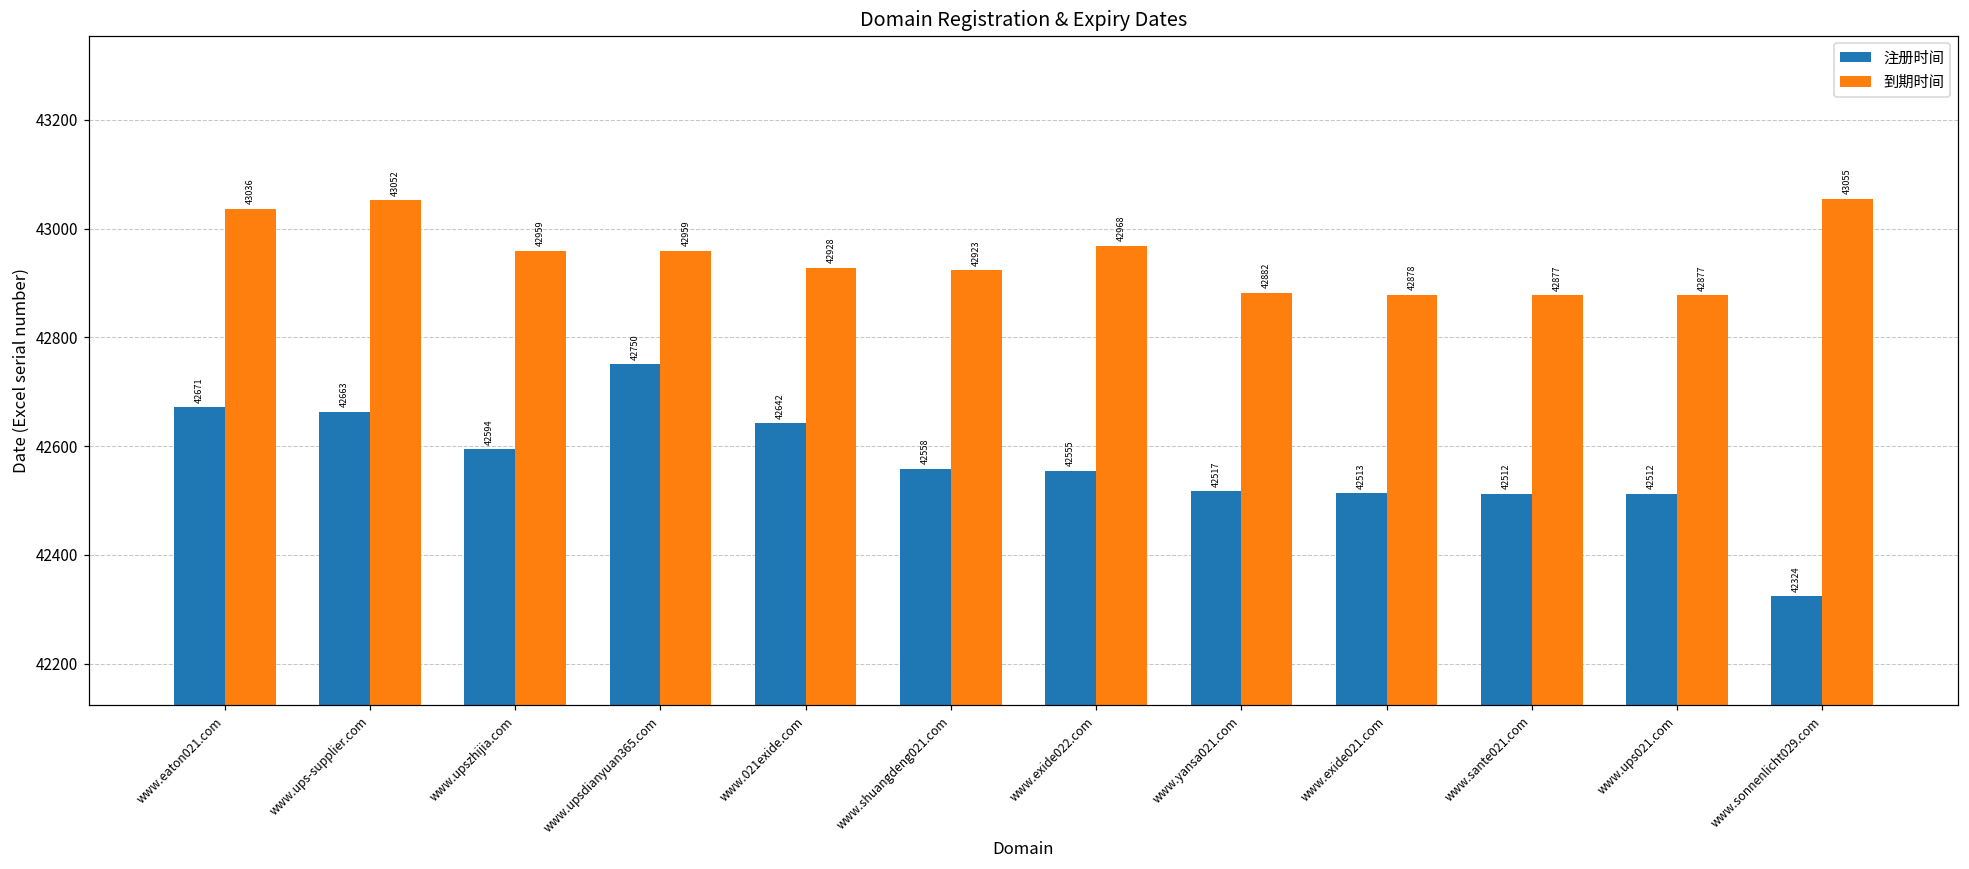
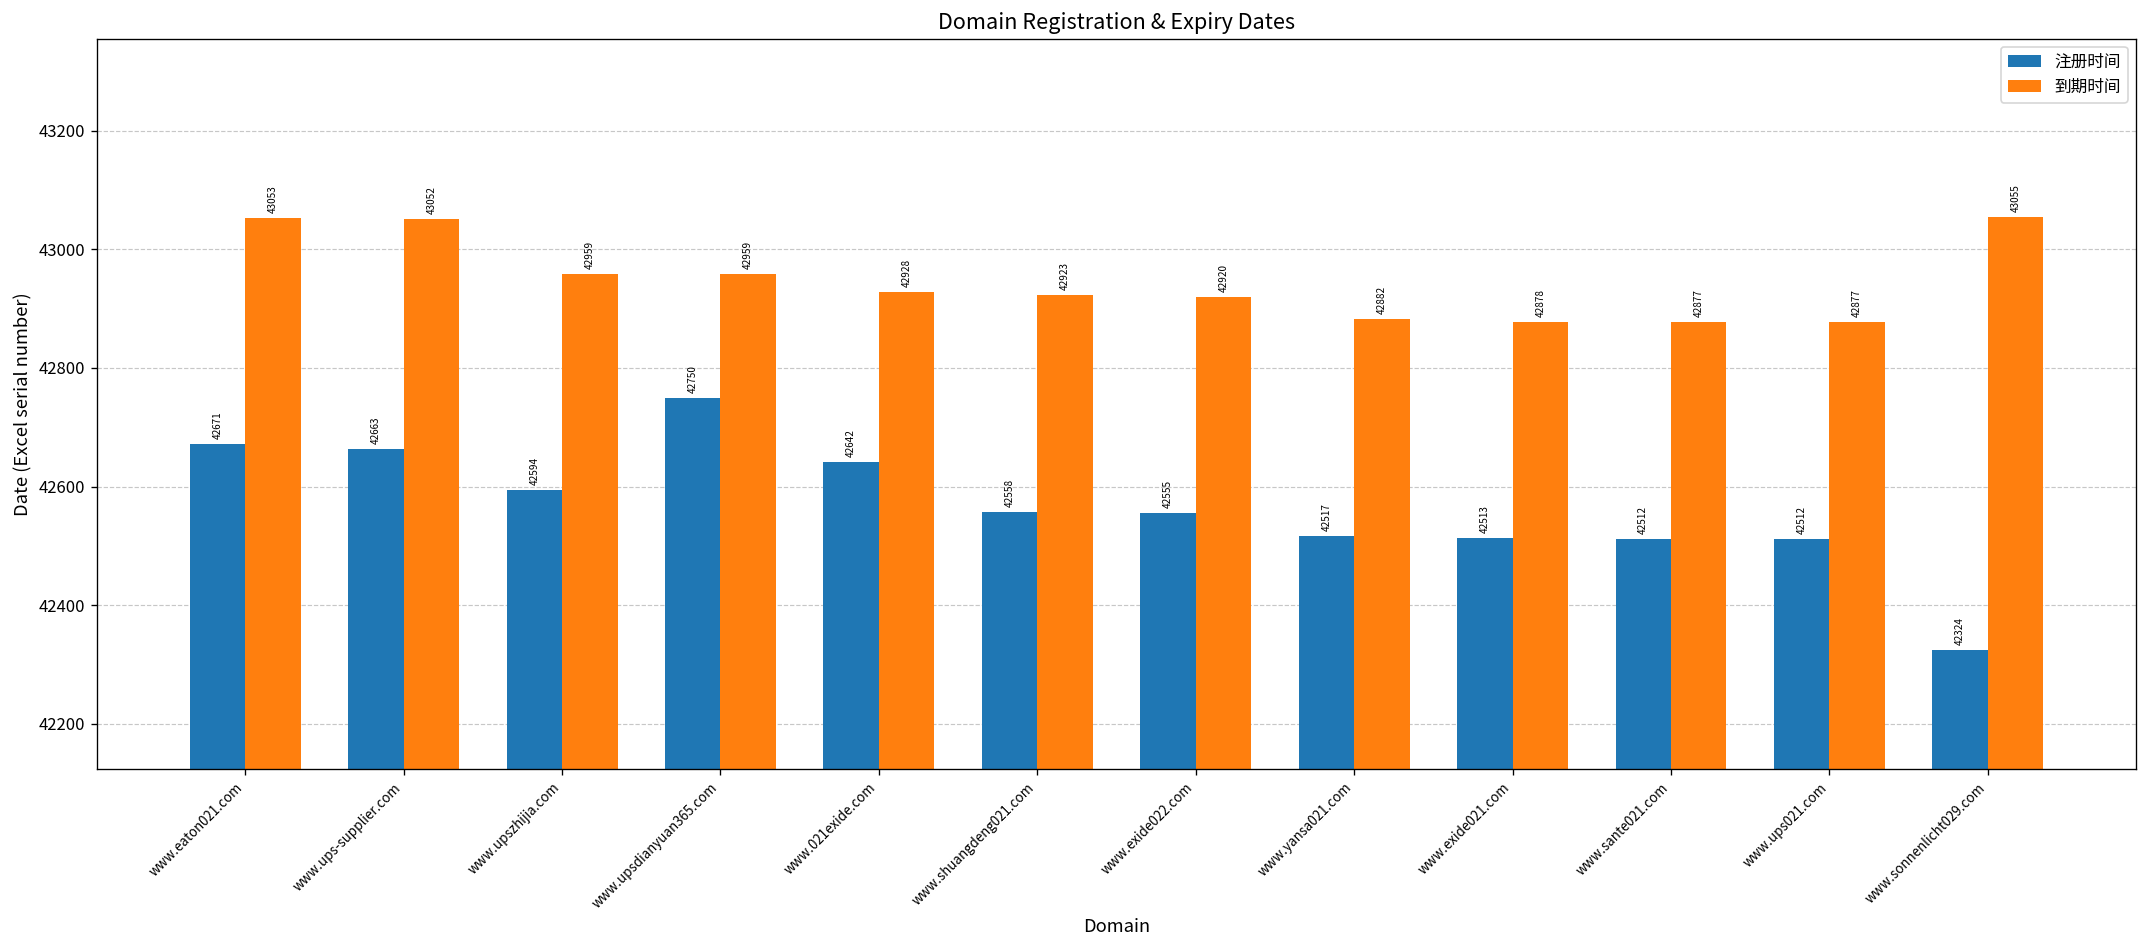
到期时间, www.eaton021.com: 43036 -> 43053
到期时间, www.exide022.com: 42968 -> 42920
